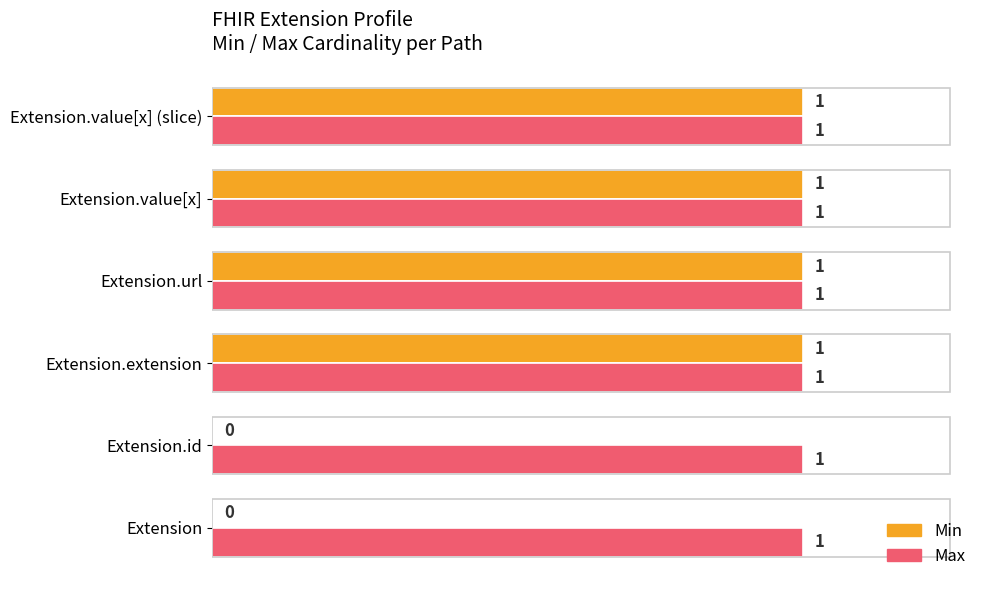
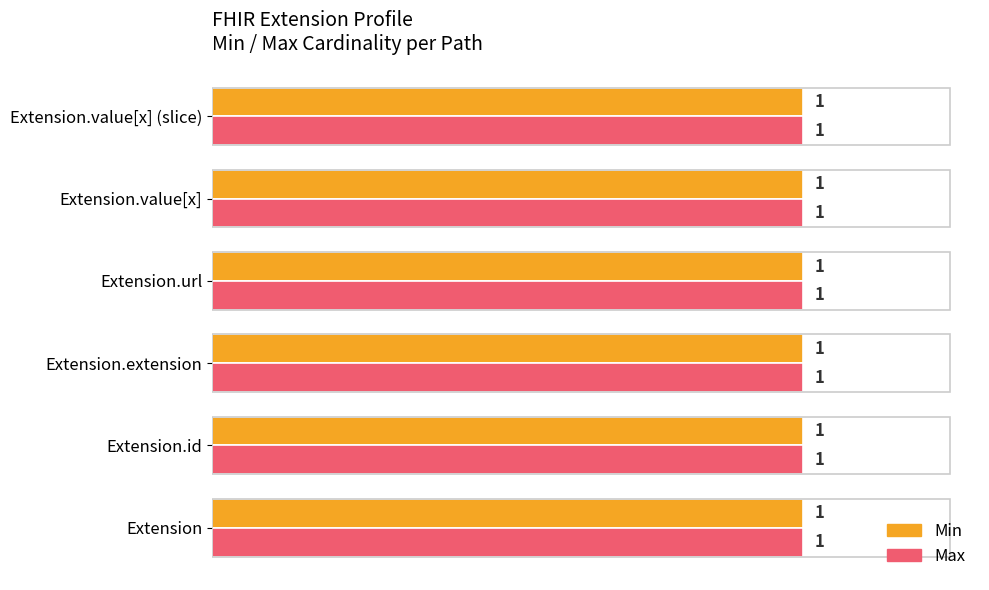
Min, Extension.id: 0 -> 1
Min, Extension: 0 -> 1
